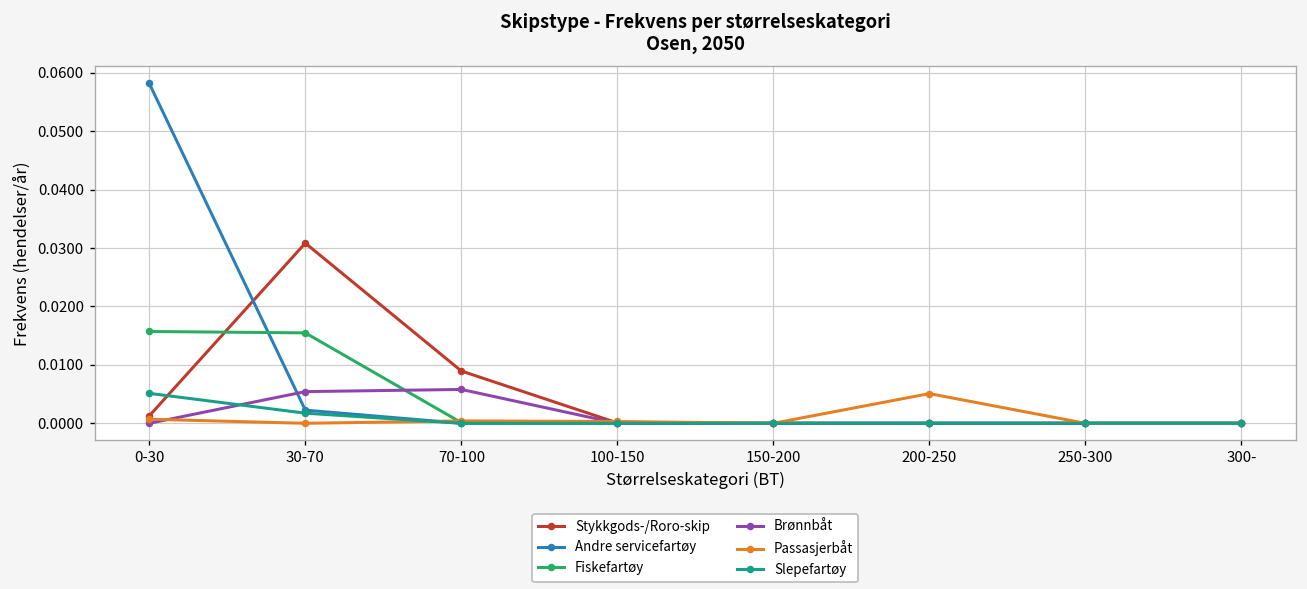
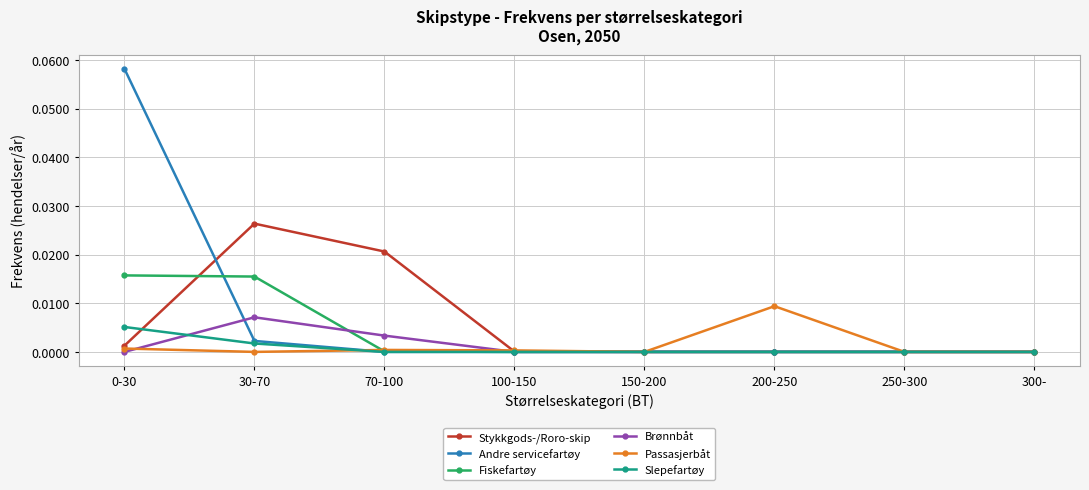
Stykkgods-/Roro-skip, 30-70: 0.031 -> 0.026
Brønnbåt, 30-70: 0.005 -> 0.007
Stykkgods-/Roro-skip, 70-100: 0.009 -> 0.021
Brønnbåt, 70-100: 0.006 -> 0.003
Passasjerbåt, 200-250: 0.005 -> 0.009
